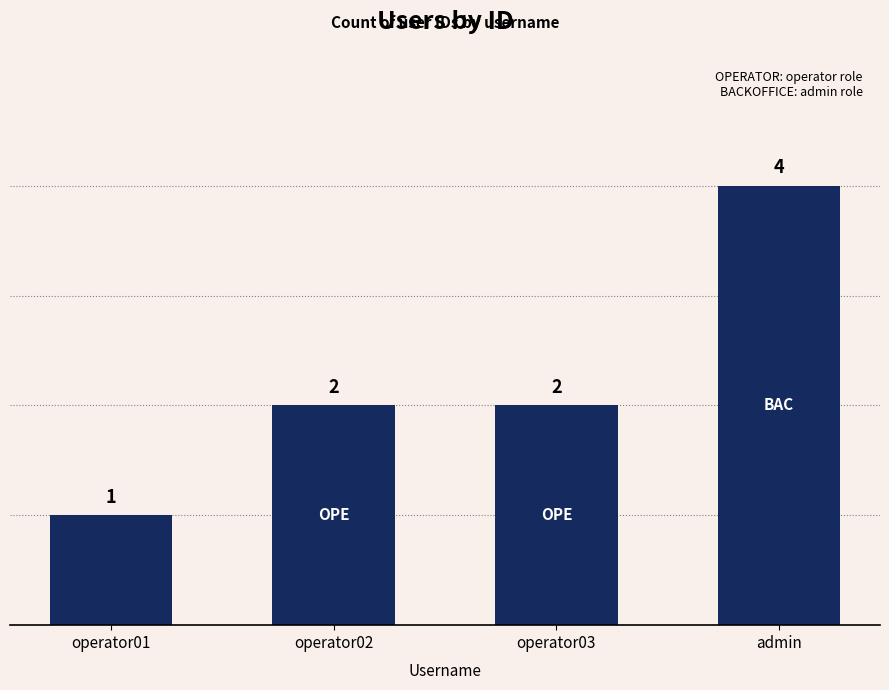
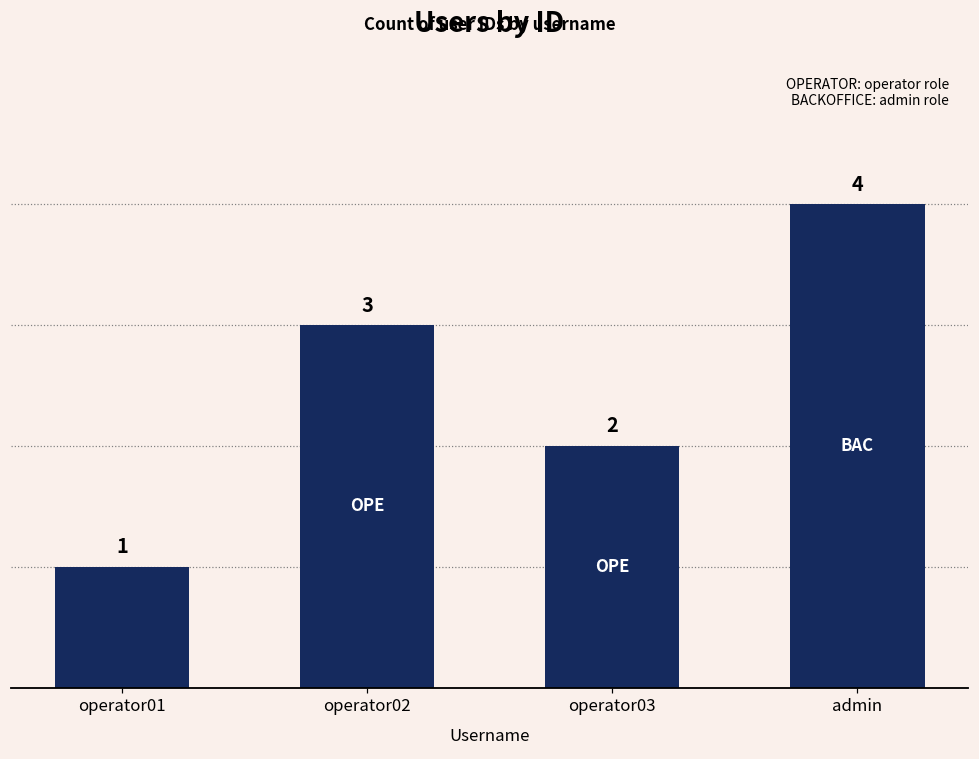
operator02: 2 -> 3
